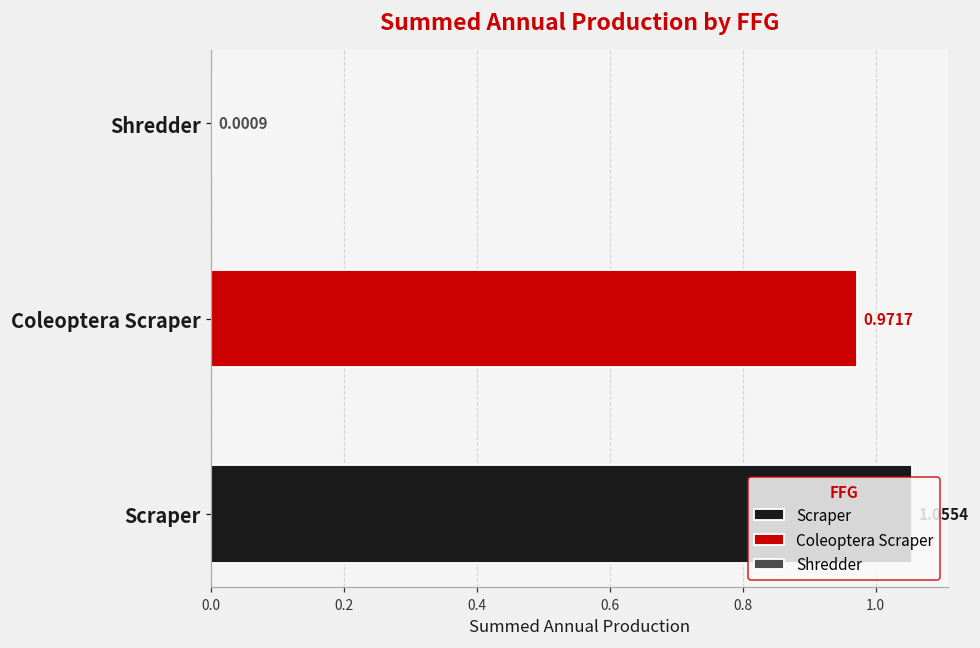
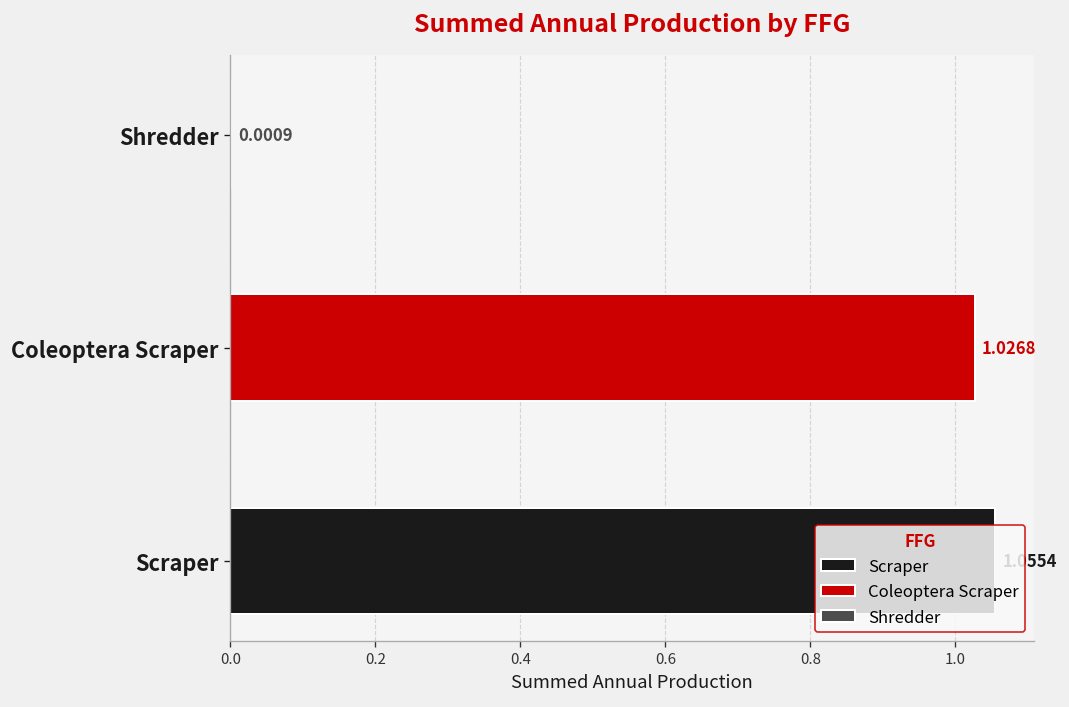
Coleoptera Scraper, Coleoptera Scraper: 0.9717 -> 1.0268
